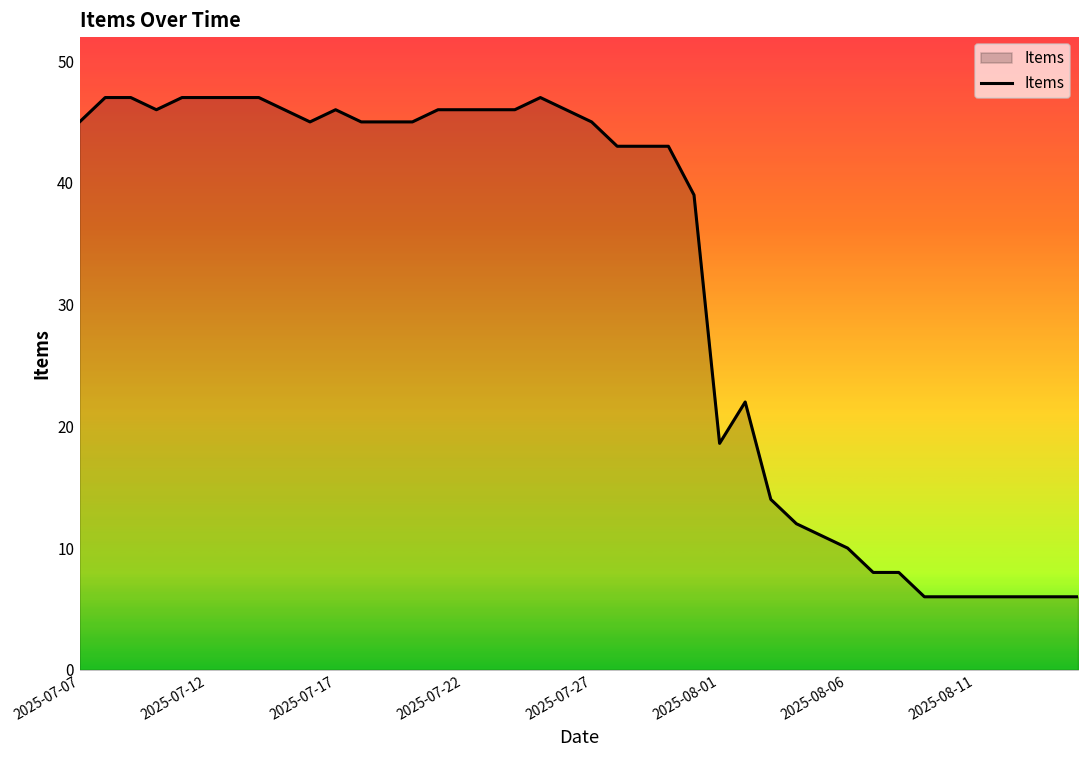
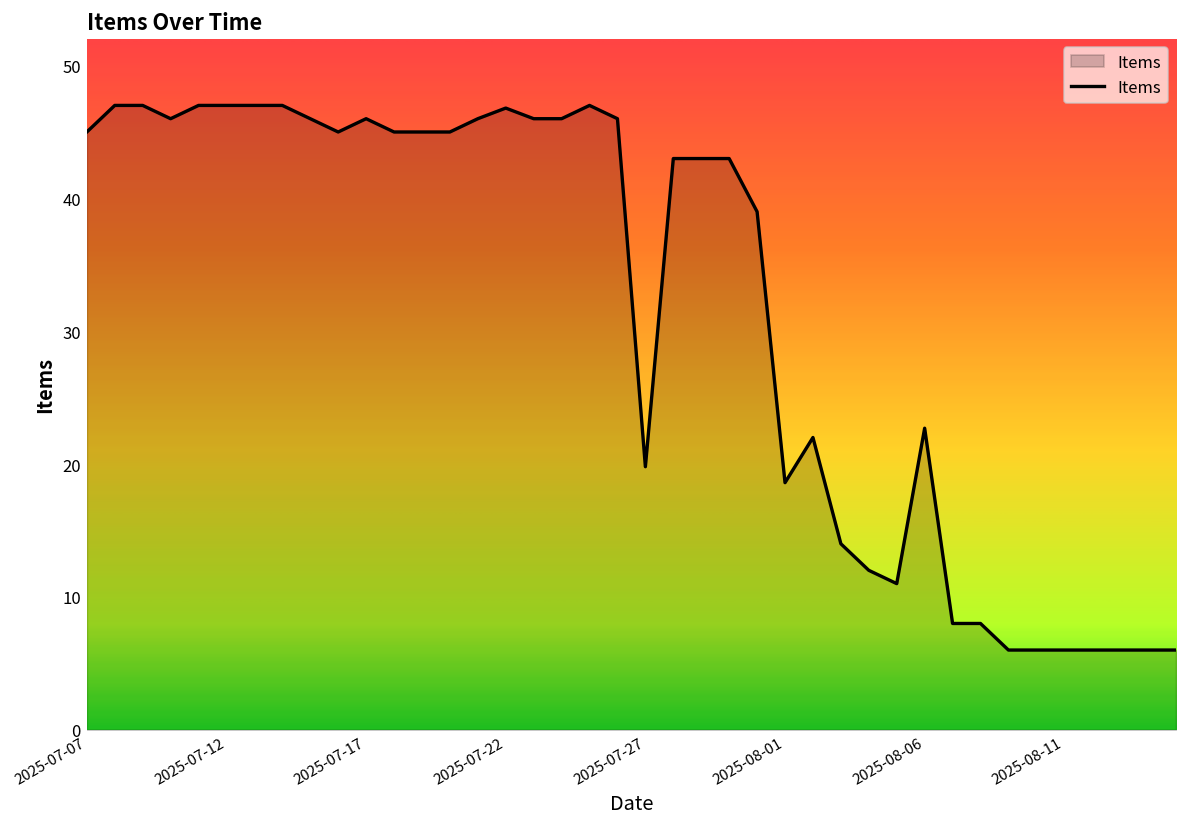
2025-07-22: 46.0 -> 46.8
2025-07-27: 45.0 -> 19.8
2025-08-06: 10.0 -> 22.7
